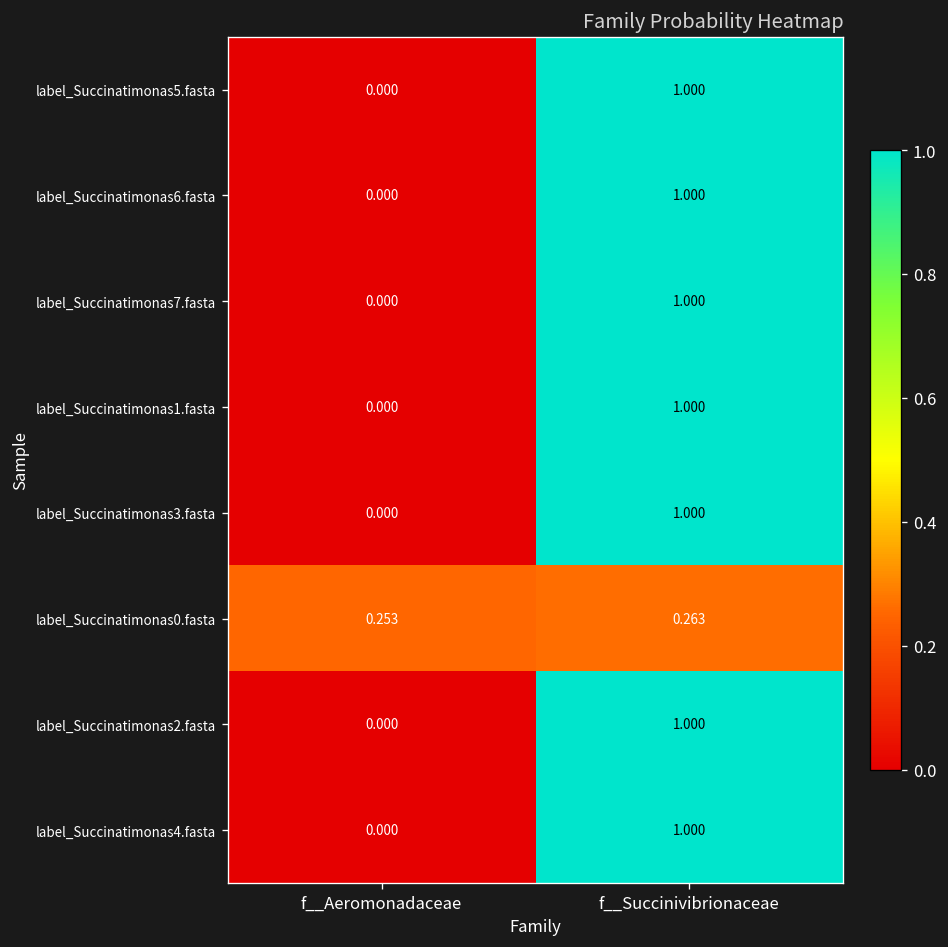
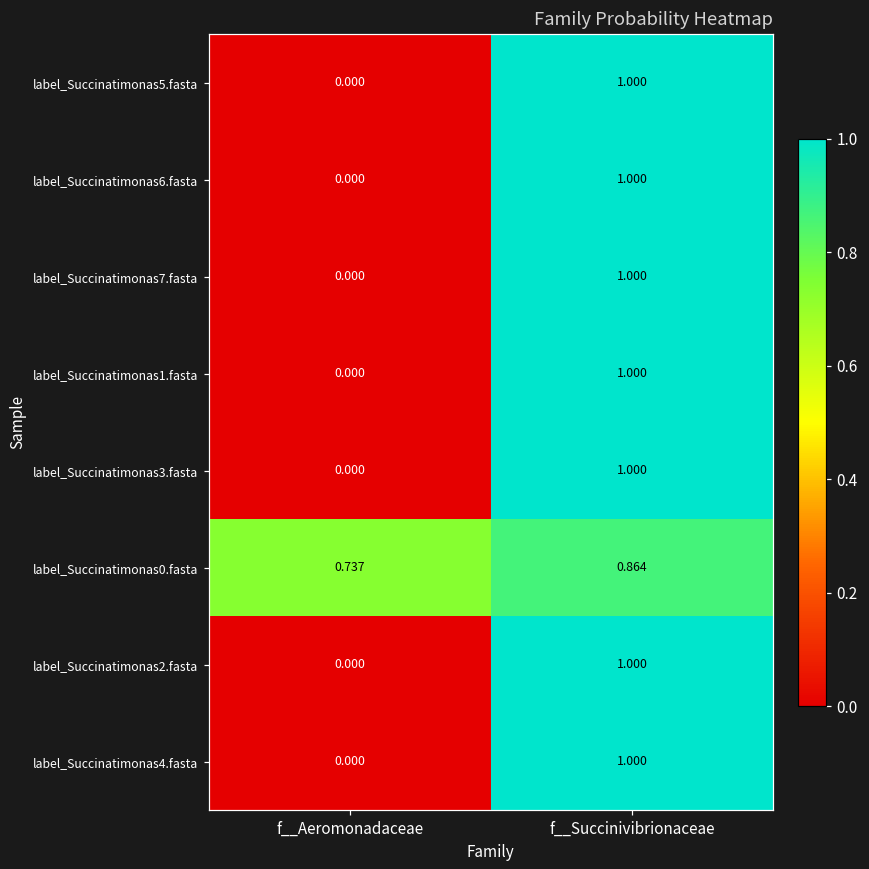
label_Succinatimonas0.fasta, f__Aeromonadaceae: 0.253 -> 0.737
label_Succinatimonas0.fasta, f__Succinivibrionaceae: 0.263 -> 0.864
